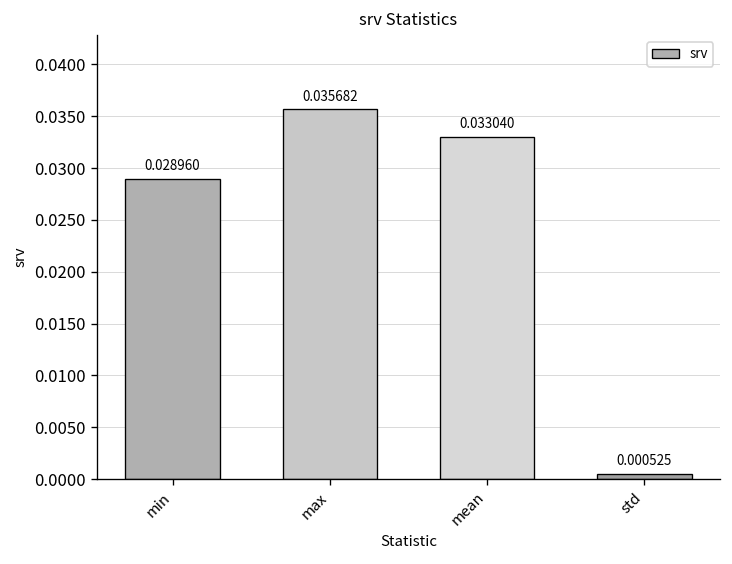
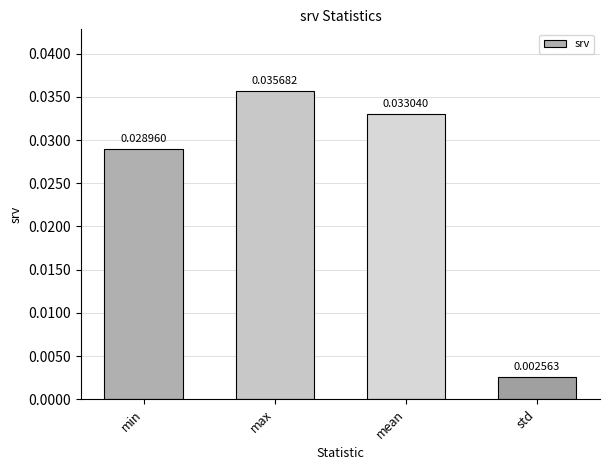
std: 0.000525 -> 0.002563
